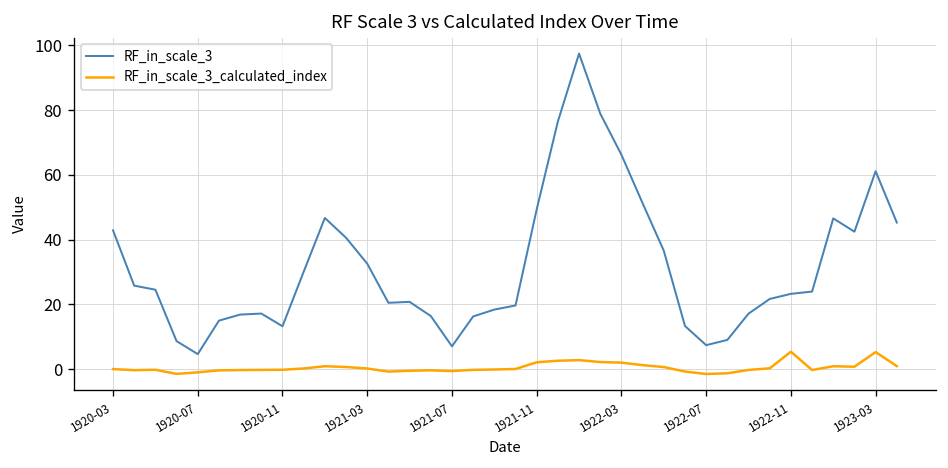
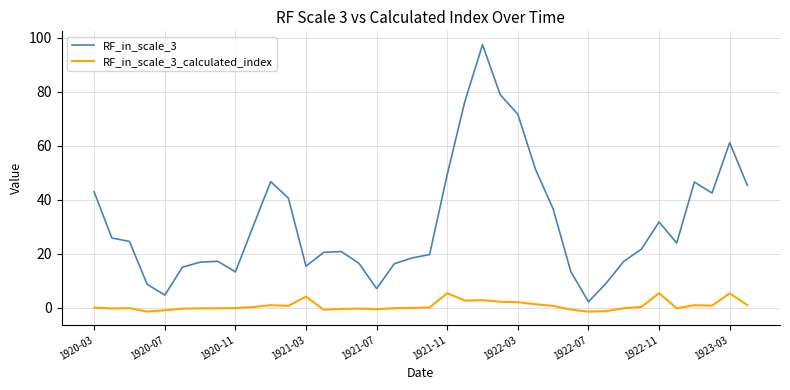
RF_in_scale_3, 1921-03: 33 -> 15
RF_in_scale_3_calculated_index, 1921-03: 0 -> 4
RF_in_scale_3_calculated_index, 1921-11: 2 -> 5
RF_in_scale_3, 1922-03: 66 -> 72
RF_in_scale_3, 1922-07: 7 -> 2
RF_in_scale_3, 1922-11: 23 -> 32
